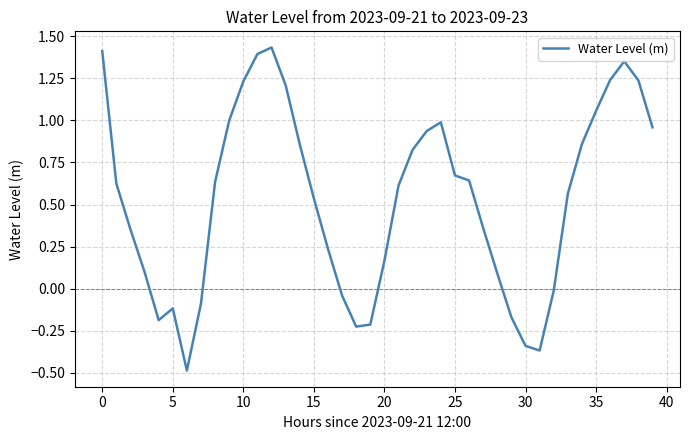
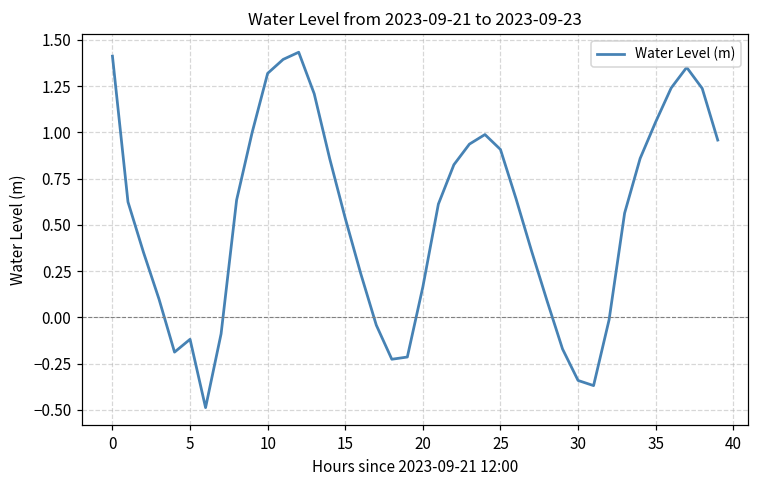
10: 1.23 -> 1.32
25: 0.67 -> 0.91
